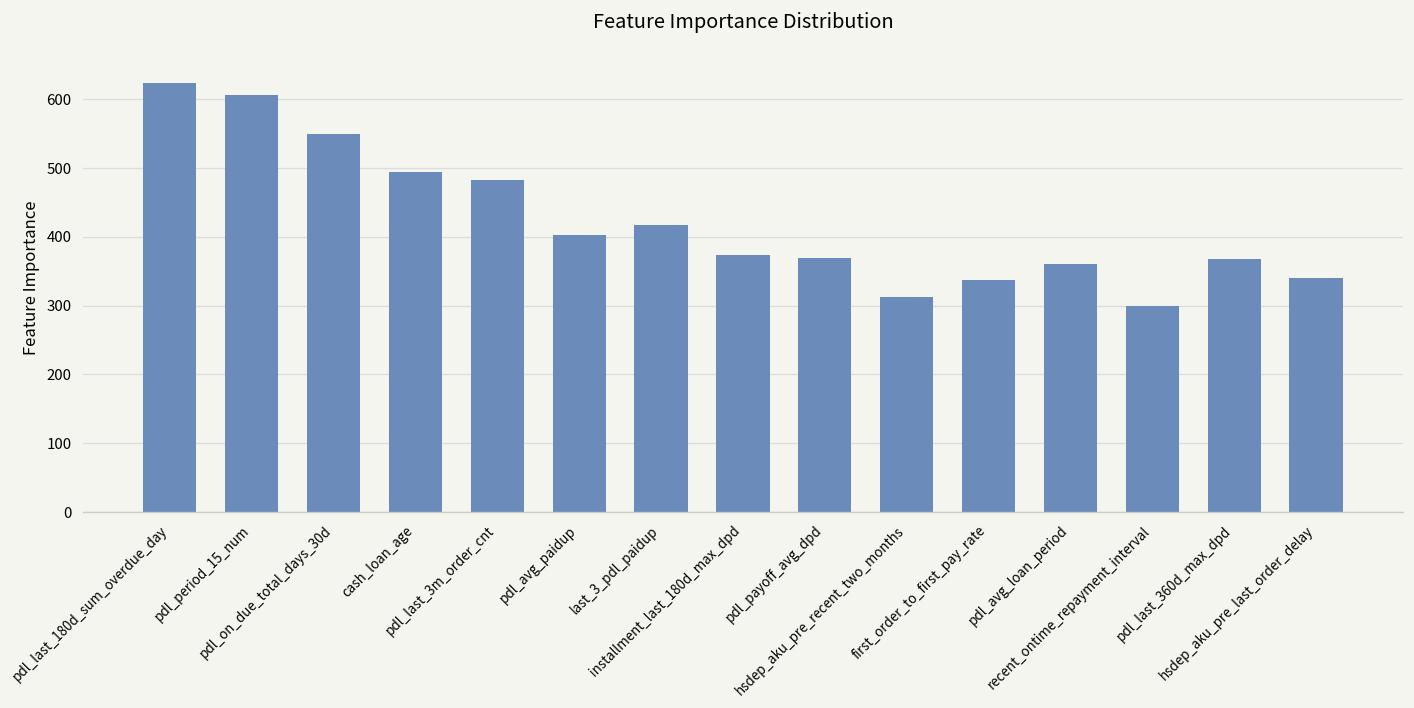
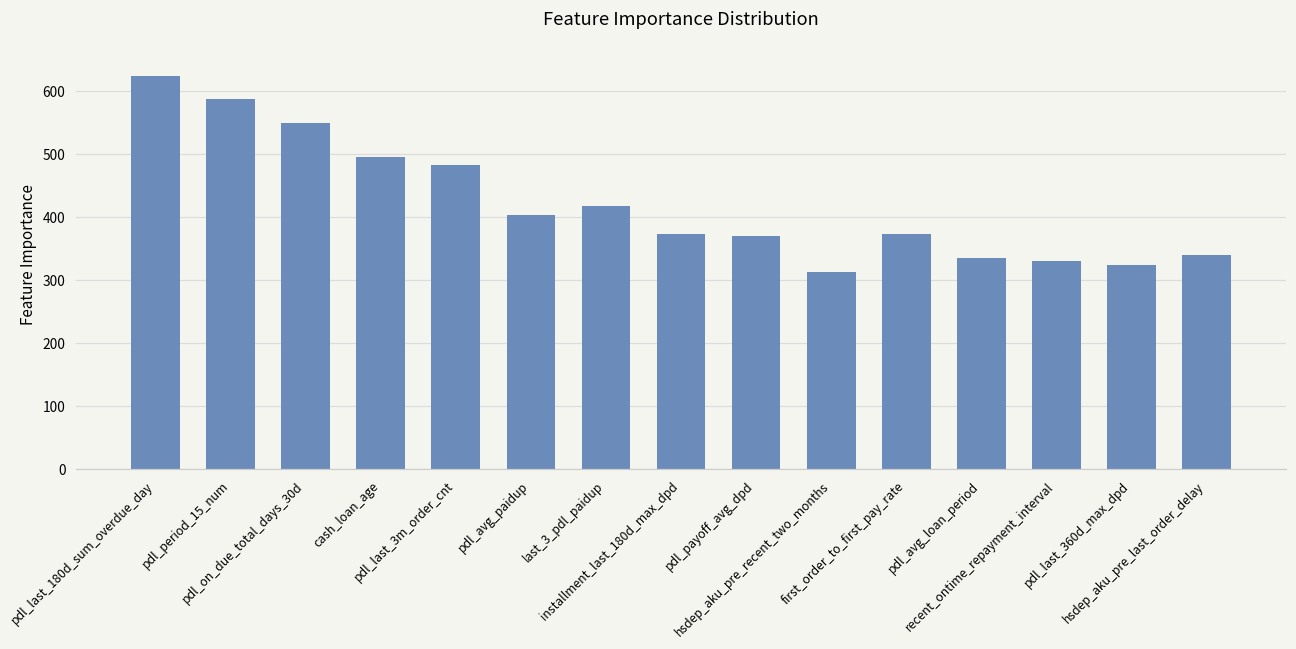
pdl_period_15_num: 610 -> 590
first_order_to_first_pay_rate: 340 -> 370
pdl_avg_loan_period: 360 -> 340
recent_ontime_repayment_interval: 300 -> 330
pdl_last_360d_max_dpd: 370 -> 320
